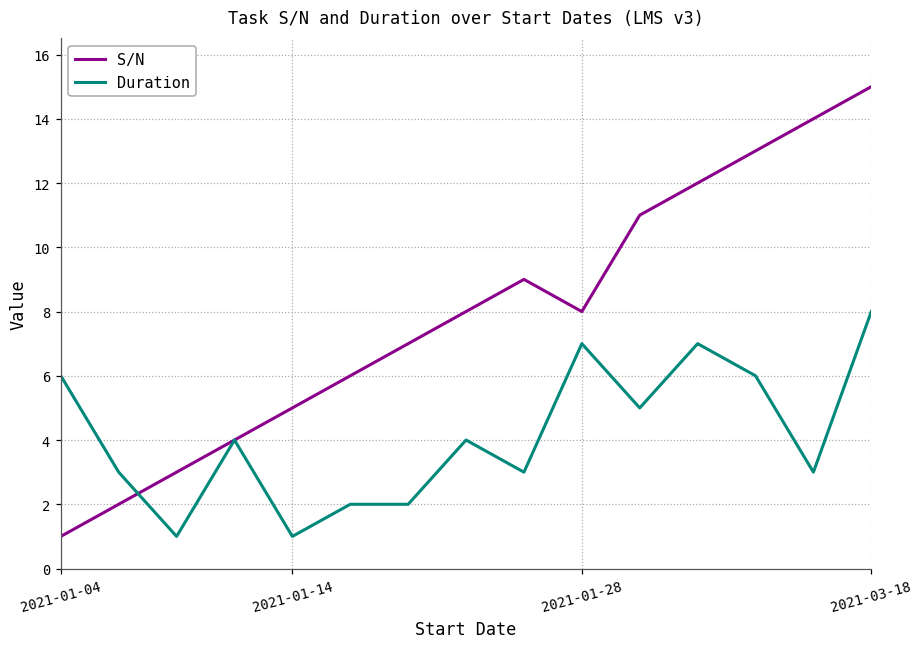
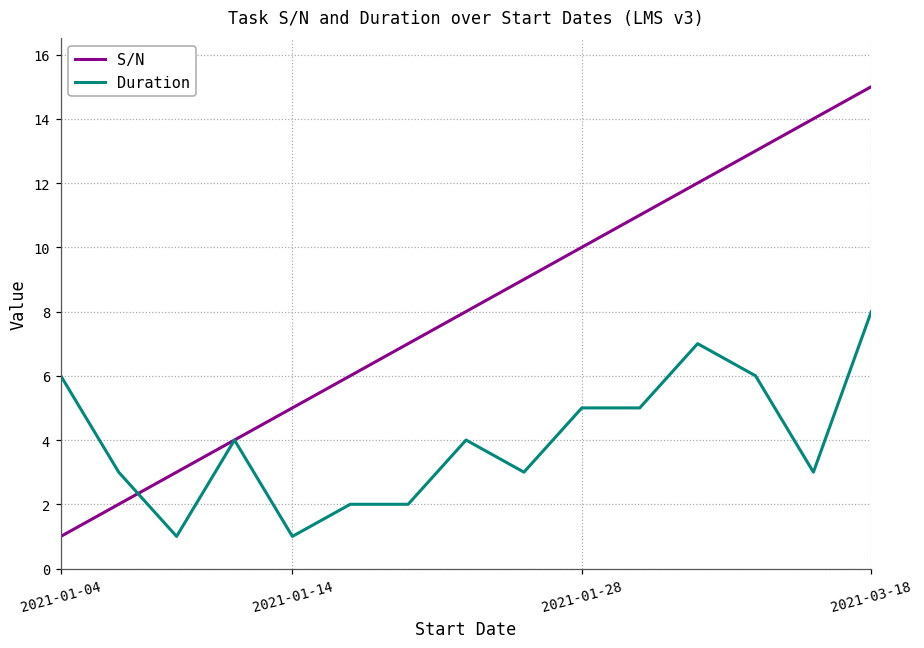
S/N, 2021-01-28: 8 -> 10
Duration, 2021-01-28: 7 -> 5
